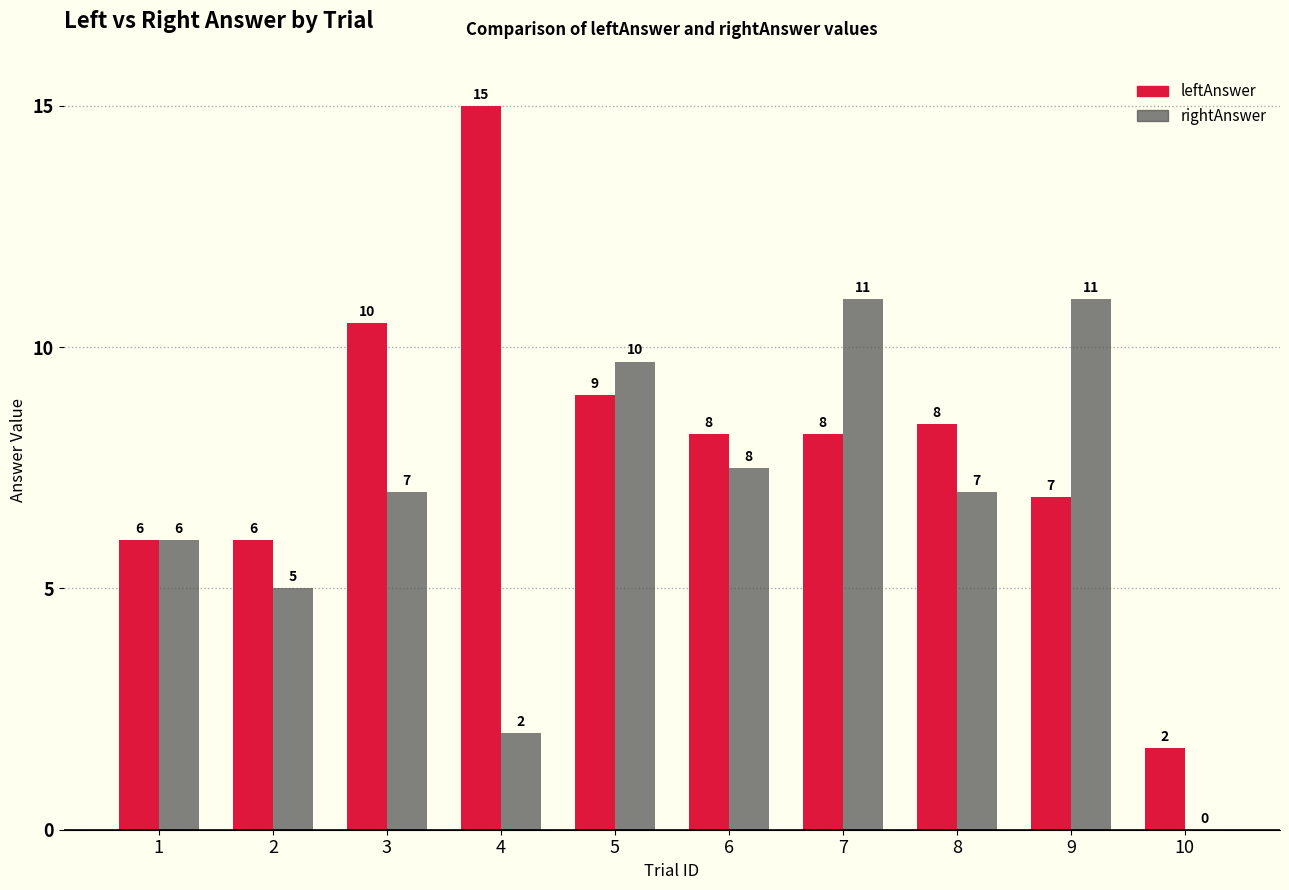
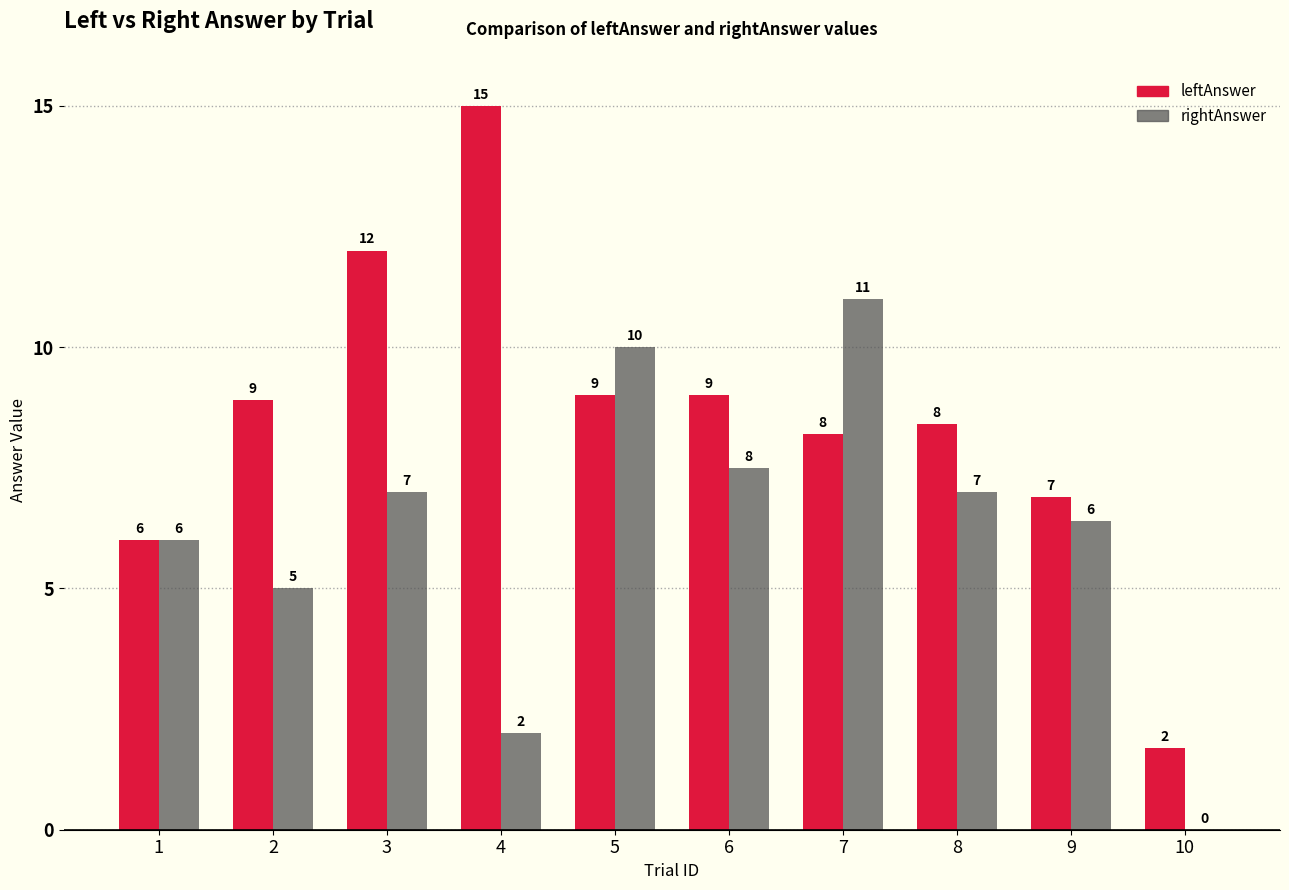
leftAnswer, 2: 6 -> 9
leftAnswer, 3: 10 -> 12
rightAnswer, 5: 9.7 -> 10.0
leftAnswer, 6: 8 -> 9
rightAnswer, 9: 11 -> 6
